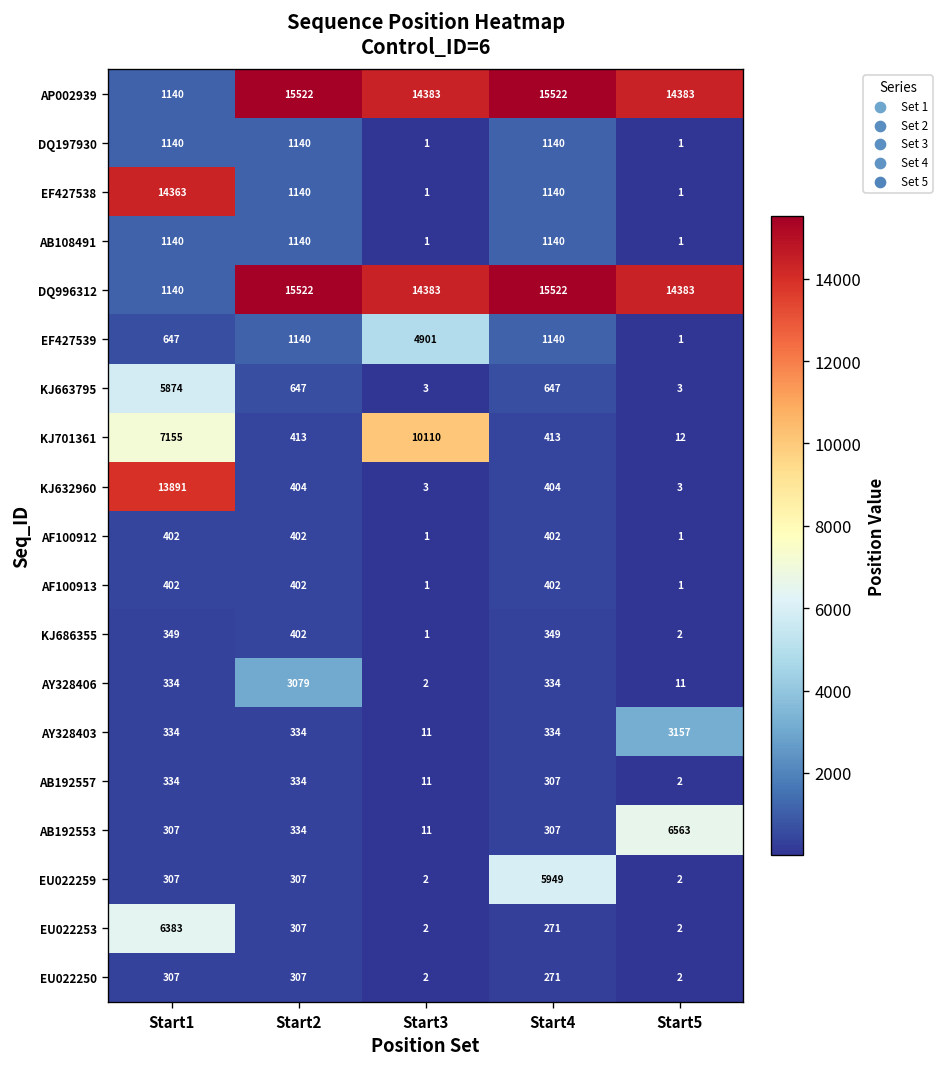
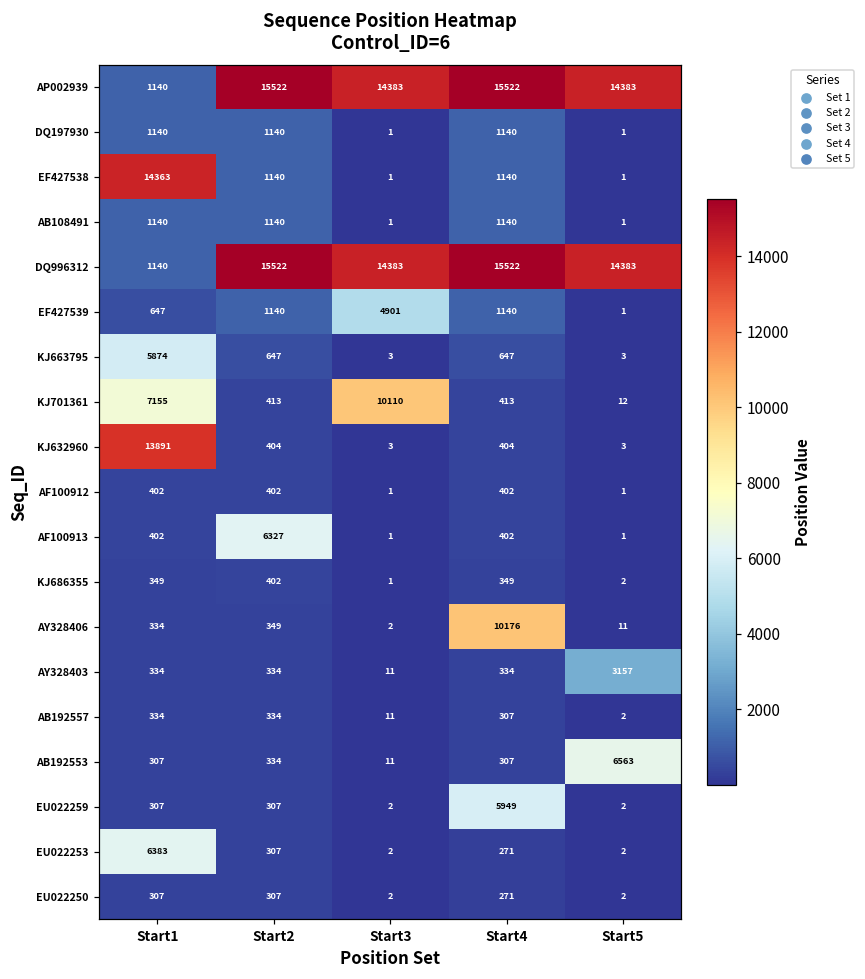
AF100913, Start2: 402 -> 6327
AY328406, Start2: 3079 -> 349
AY328406, Start4: 334 -> 10176
